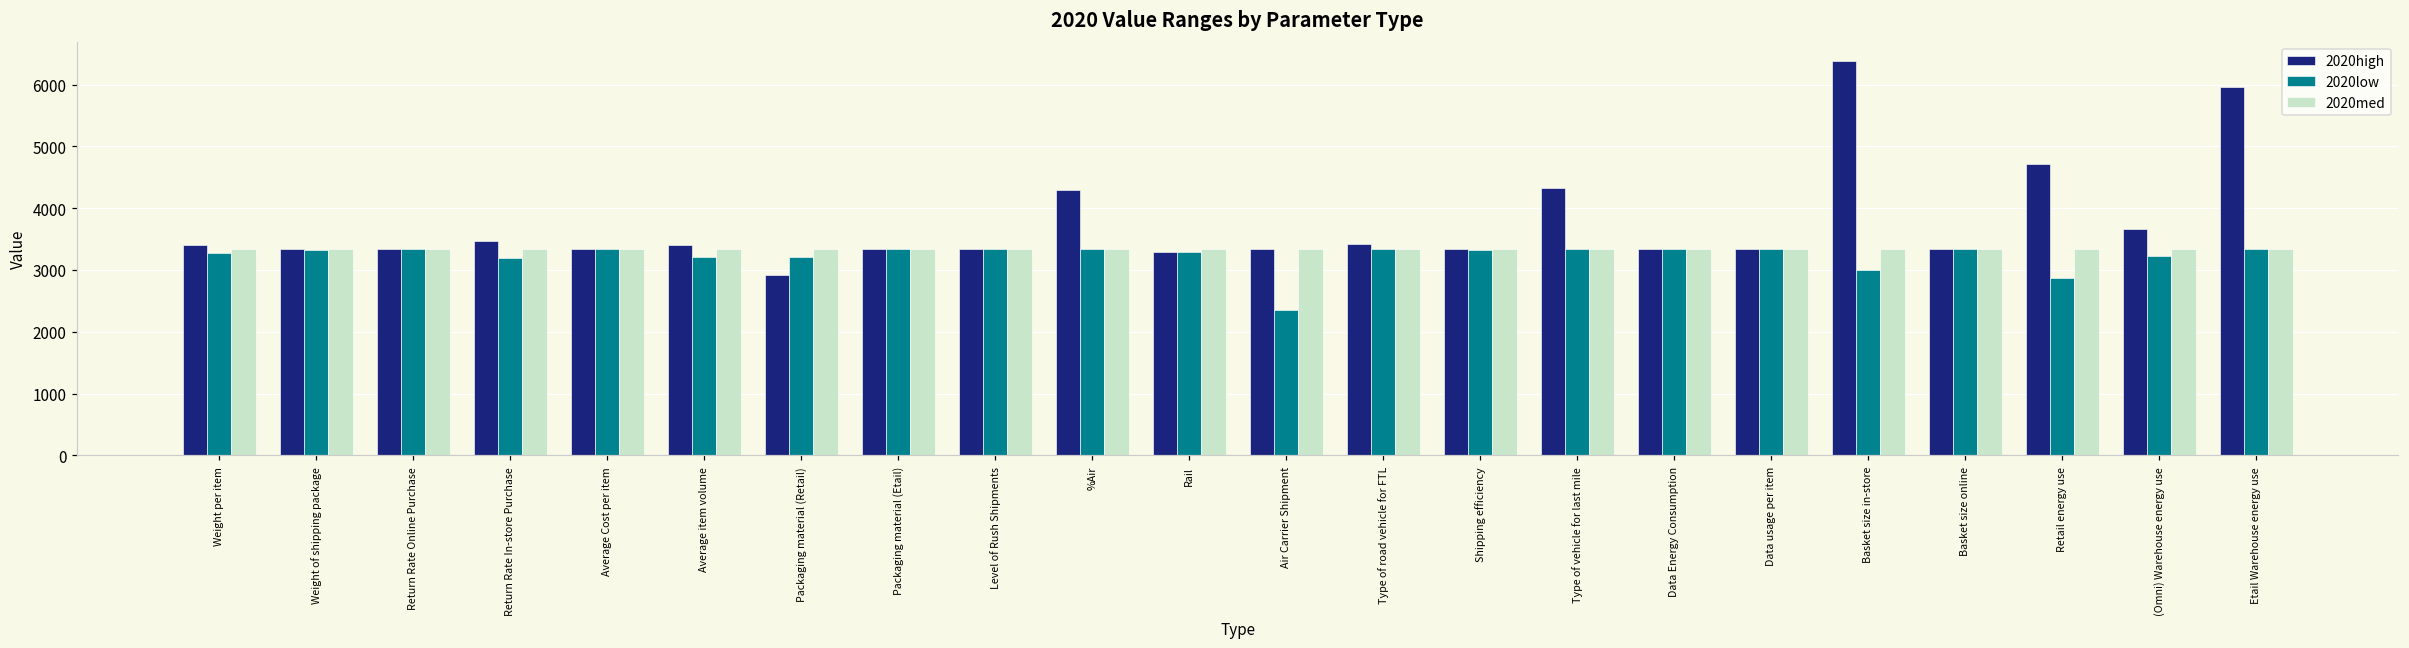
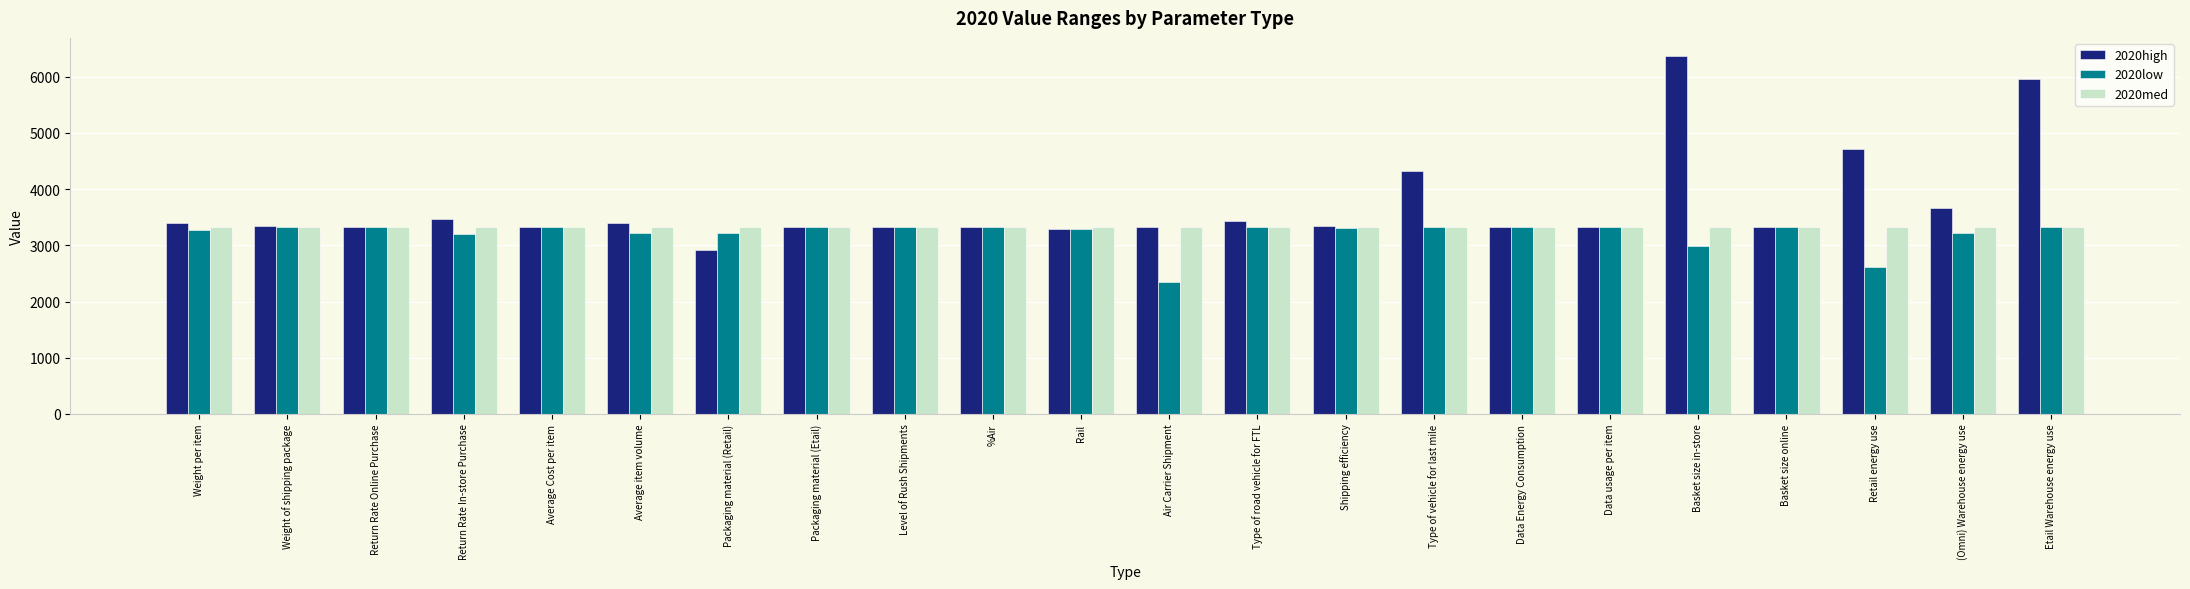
2020high, %Air: 4300 -> 3300
2020low, Retail energy use: 2900 -> 2600
